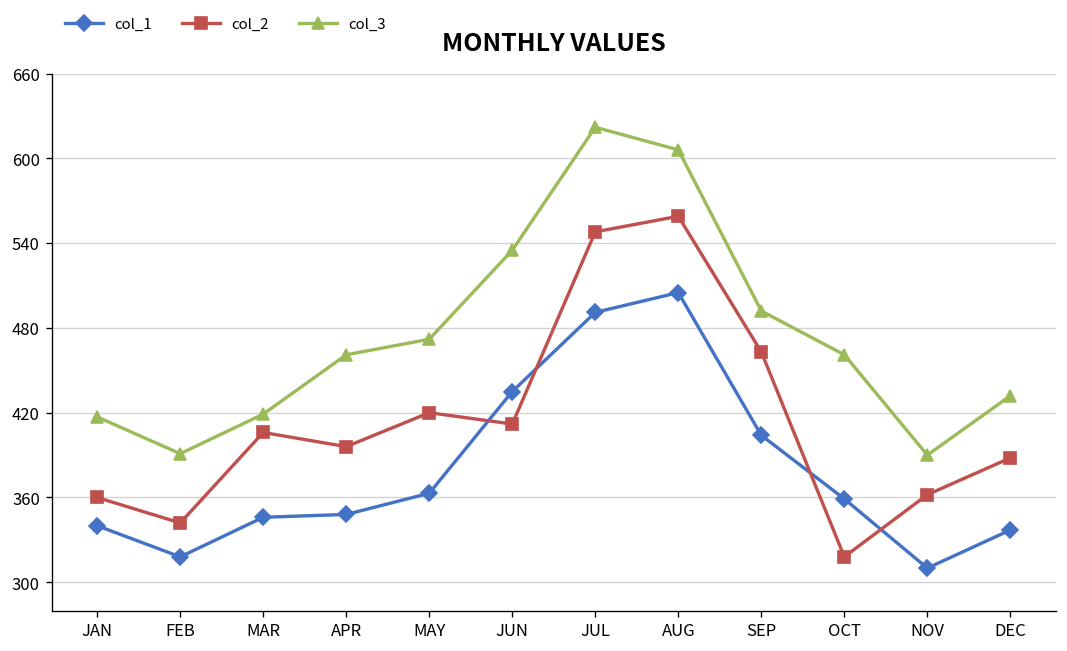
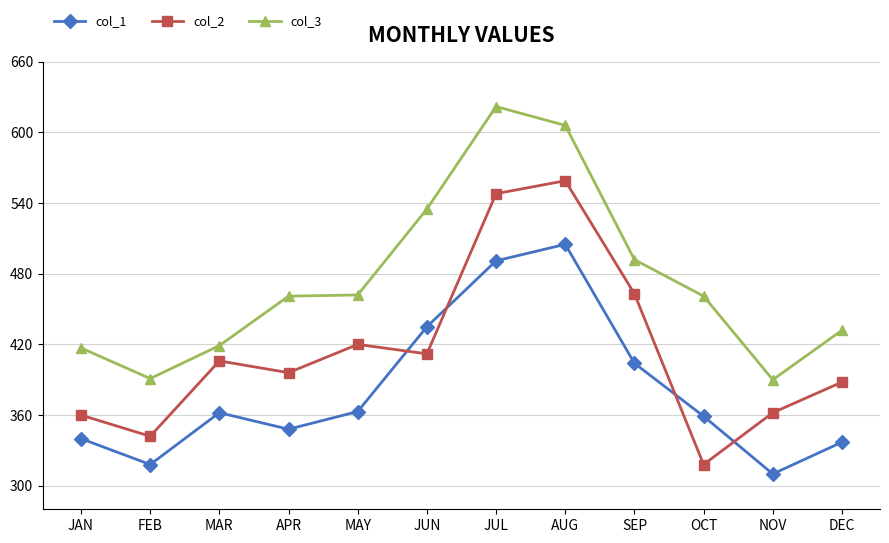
col_1, MAR: 346 -> 362
col_3, MAY: 472 -> 462
